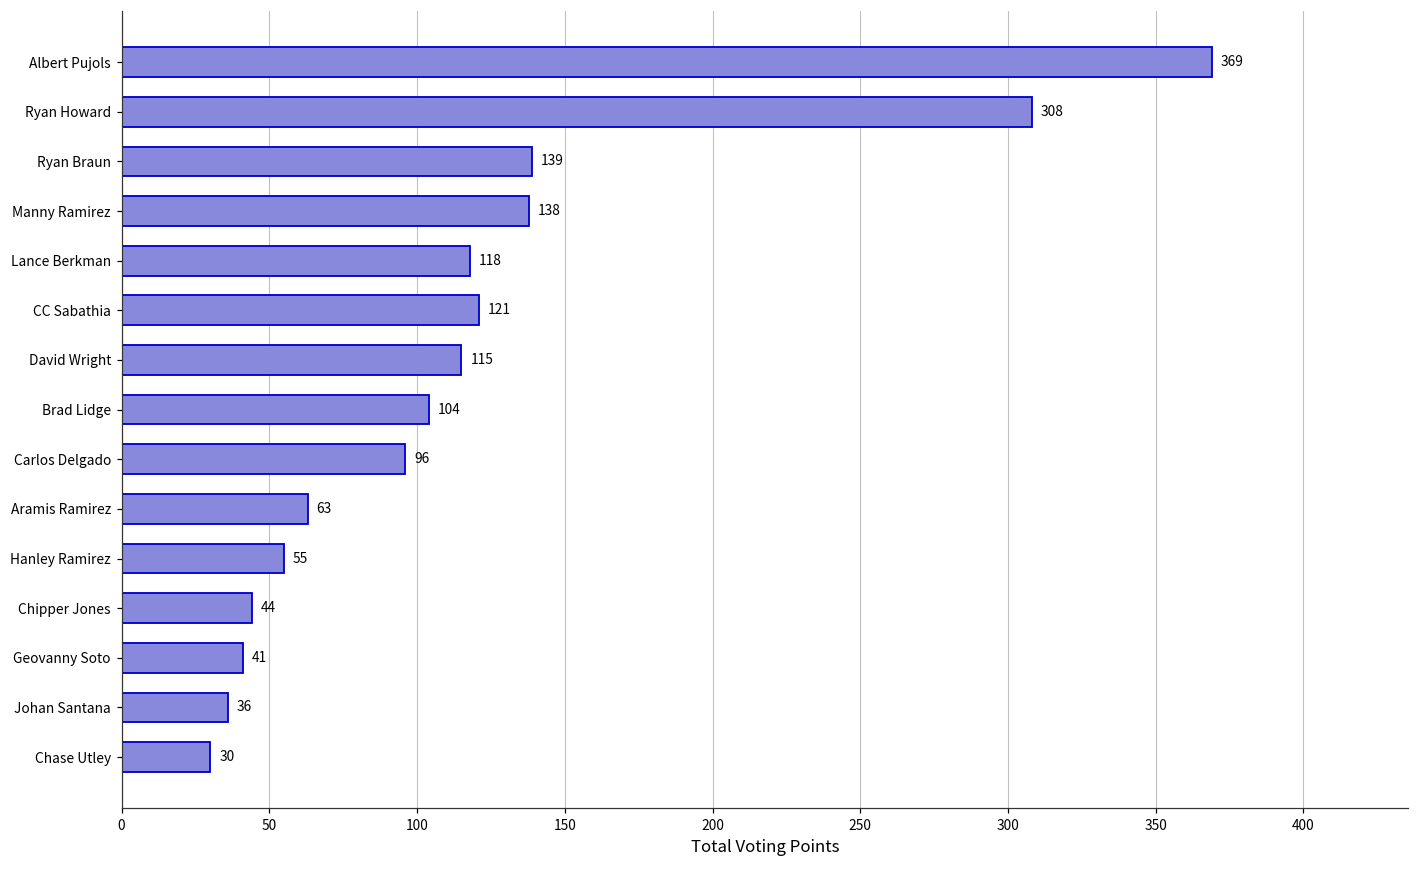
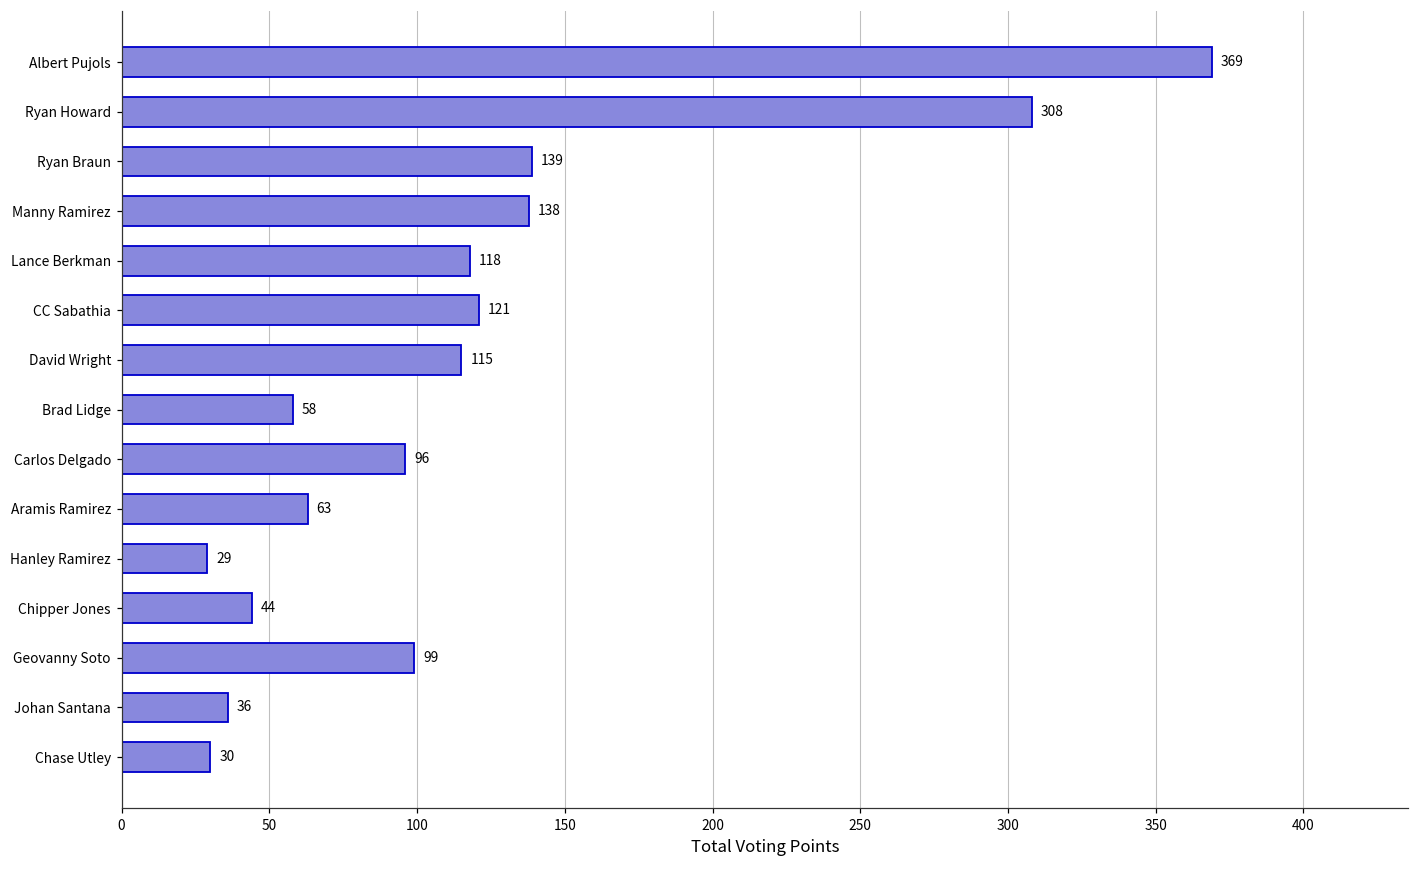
Brad Lidge: 104 -> 58
Hanley Ramirez: 55 -> 29
Geovanny Soto: 41 -> 99
